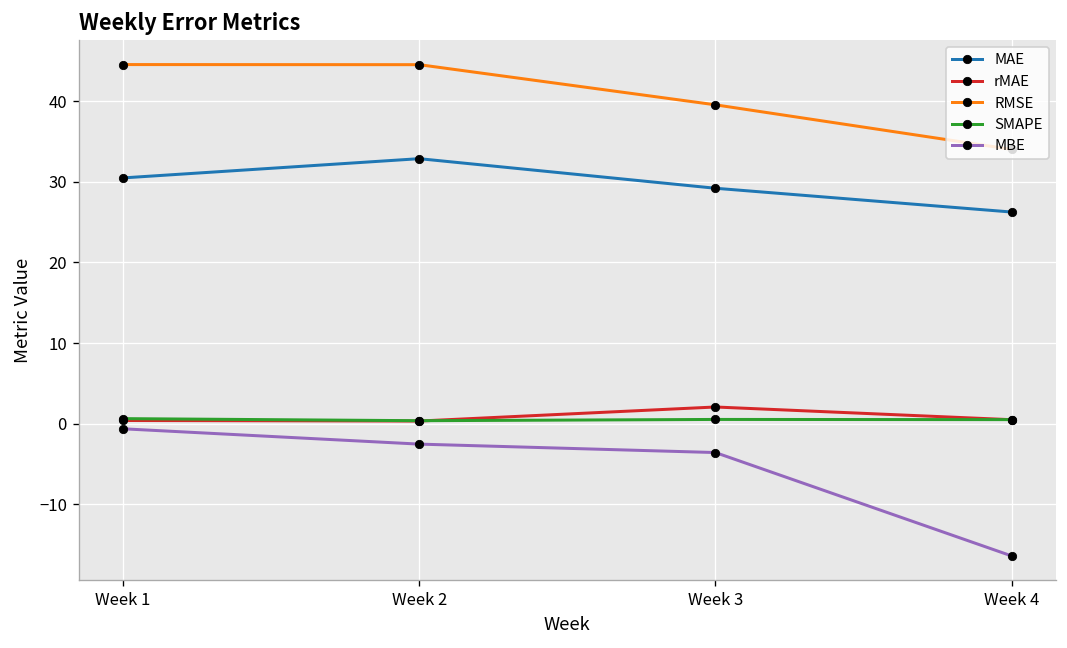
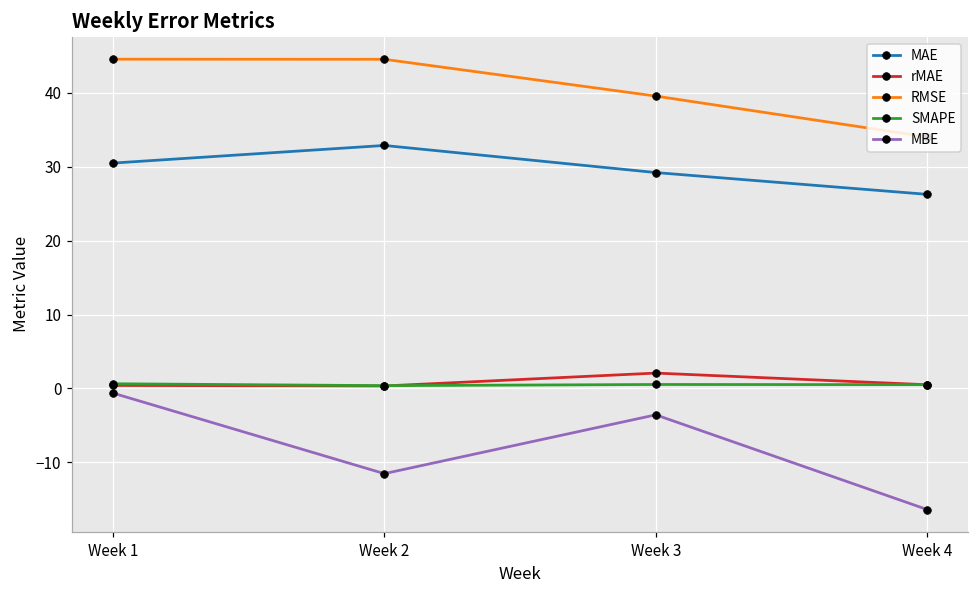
MBE, Week 2: -3 -> -12
